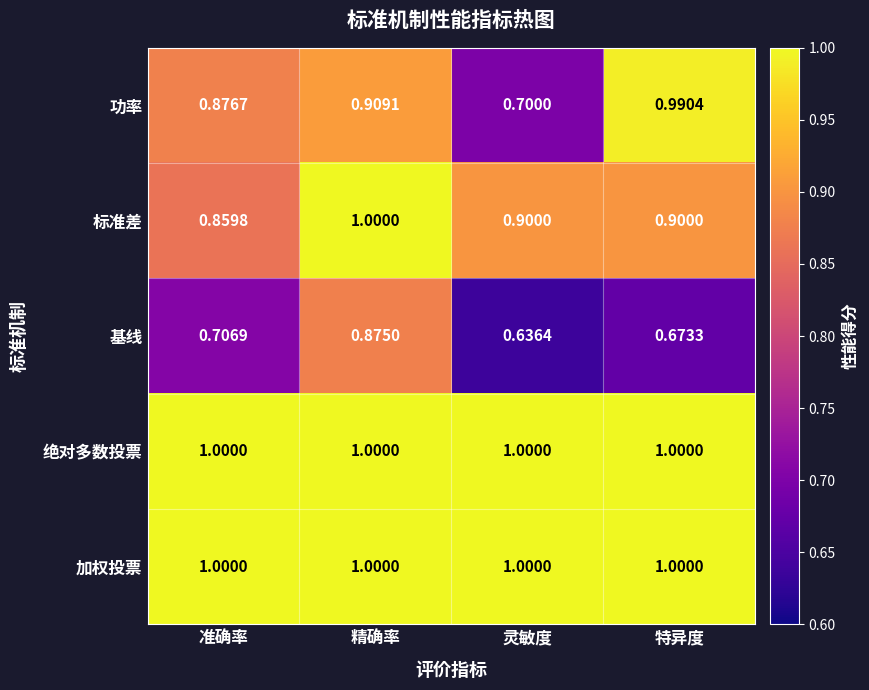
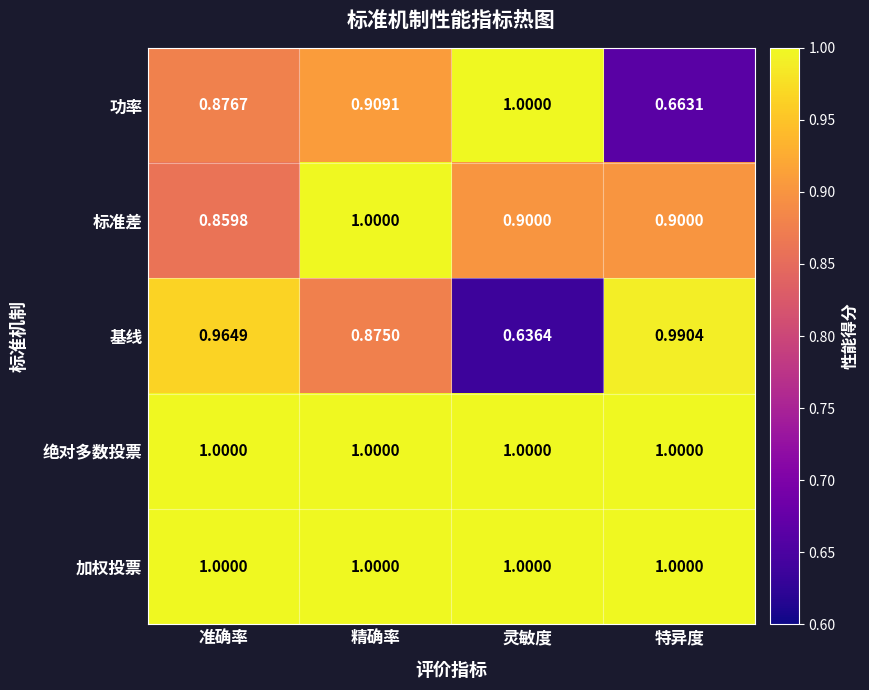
功率, 灵敏度: 0.7000 -> 1.0000
功率, 特异度: 0.9904 -> 0.6631
基线, 准确率: 0.7069 -> 0.9649
基线, 特异度: 0.6733 -> 0.9904
